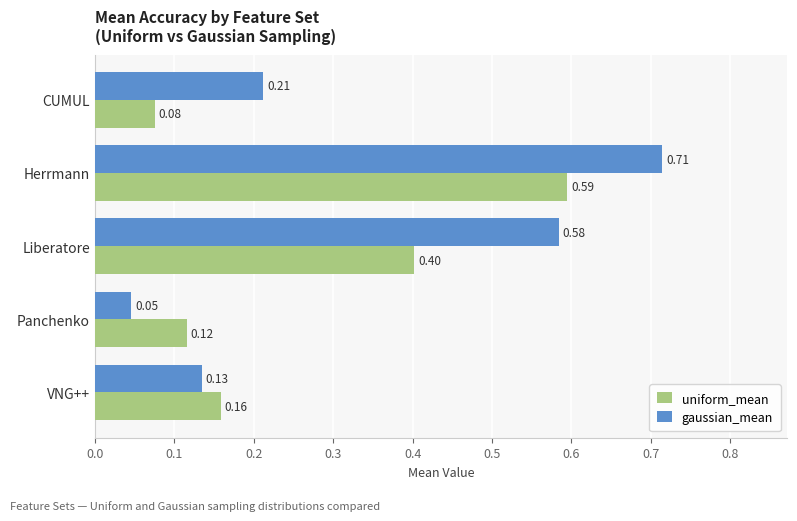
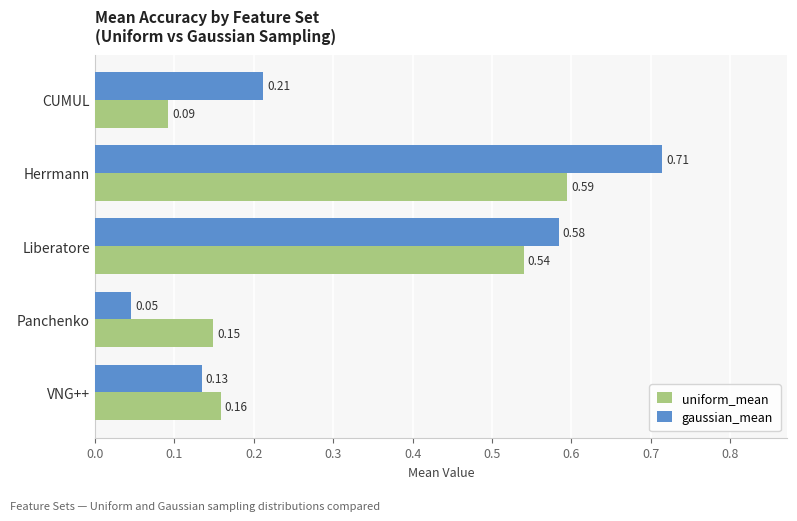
uniform_mean, CUMUL: 0.08 -> 0.09
uniform_mean, Liberatore: 0.40 -> 0.54
uniform_mean, Panchenko: 0.12 -> 0.15
